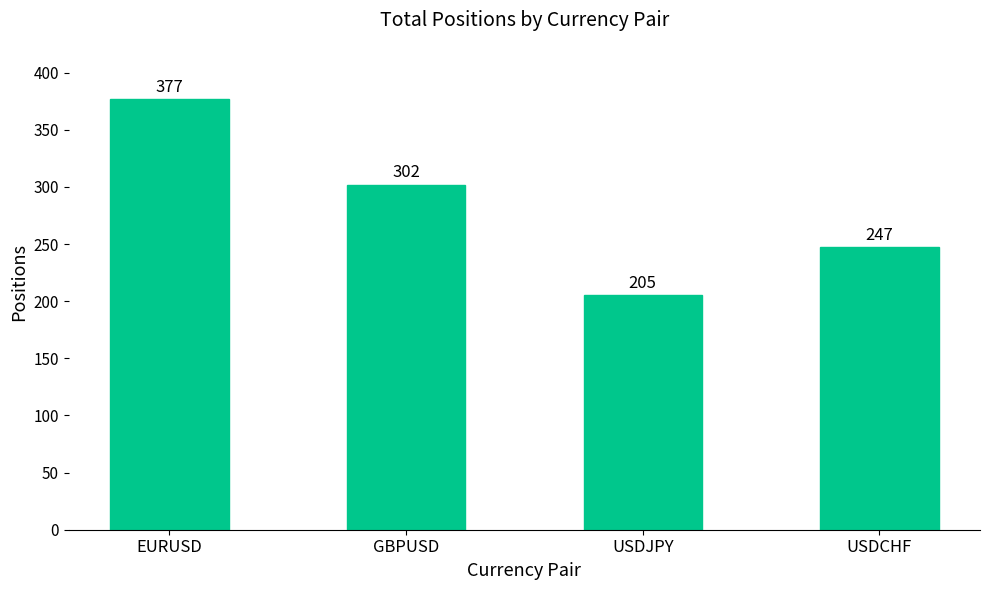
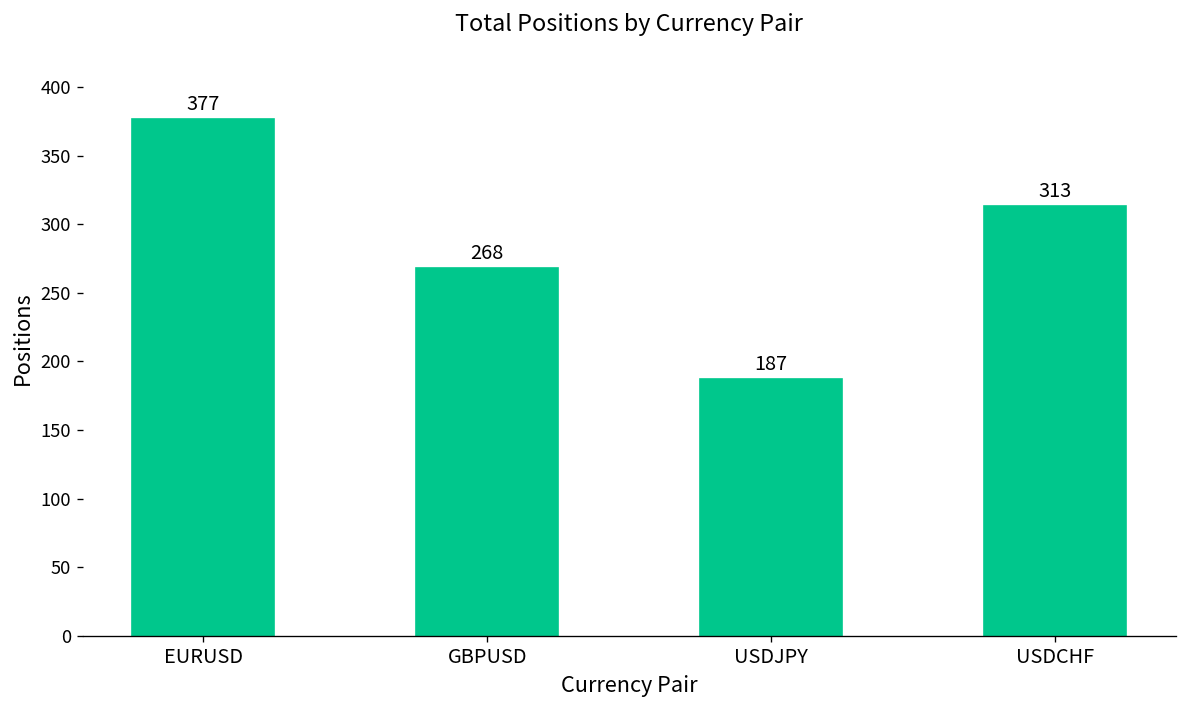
GBPUSD: 302 -> 268
USDJPY: 205 -> 187
USDCHF: 247 -> 313
